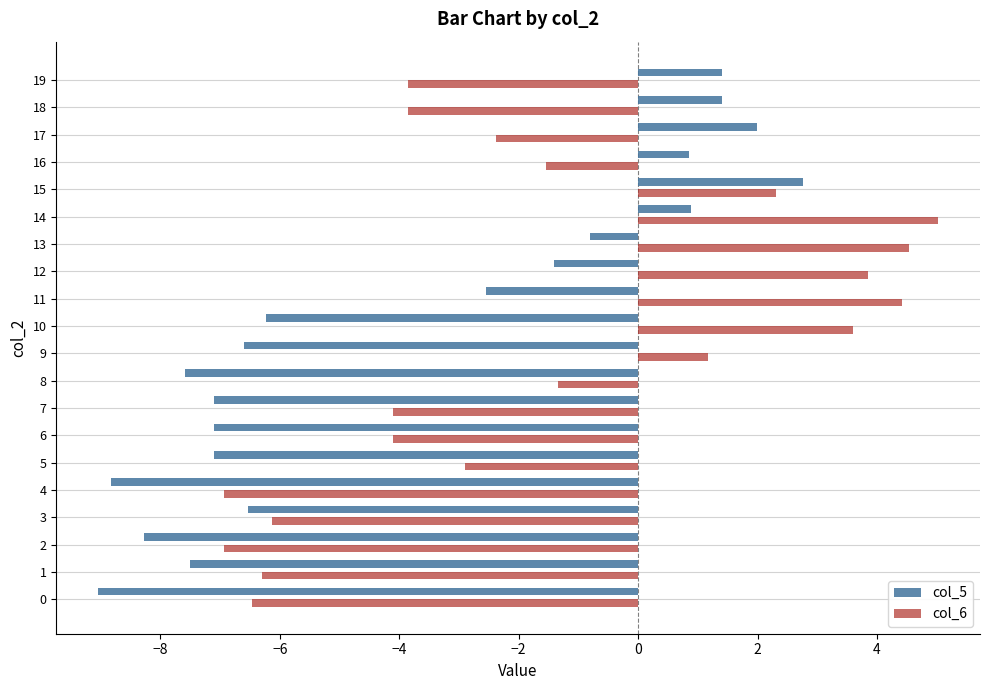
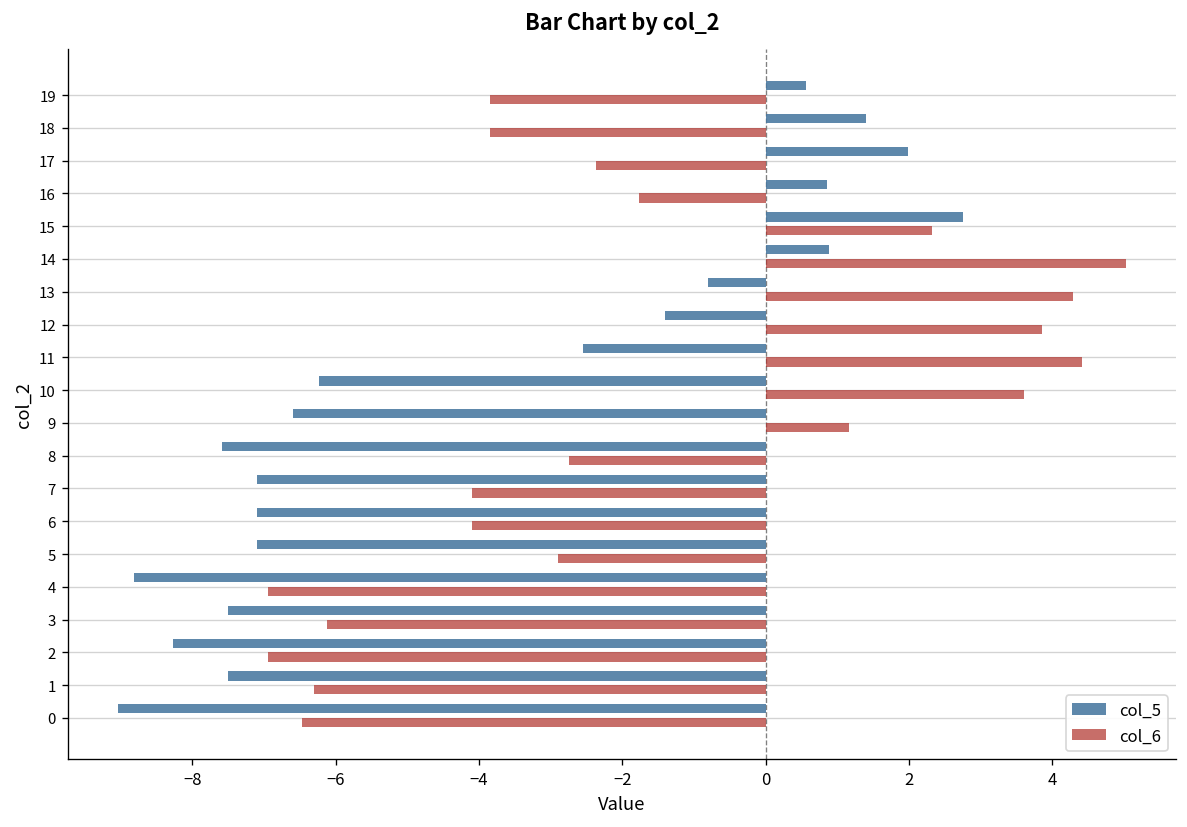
col_5, 19: 1.4 -> 0.6
col_6, 16: -1.6 -> -1.8
col_6, 13: 4.5 -> 4.3
col_6, 8: -1.3 -> -2.8
col_5, 3: -6.5 -> -7.5
